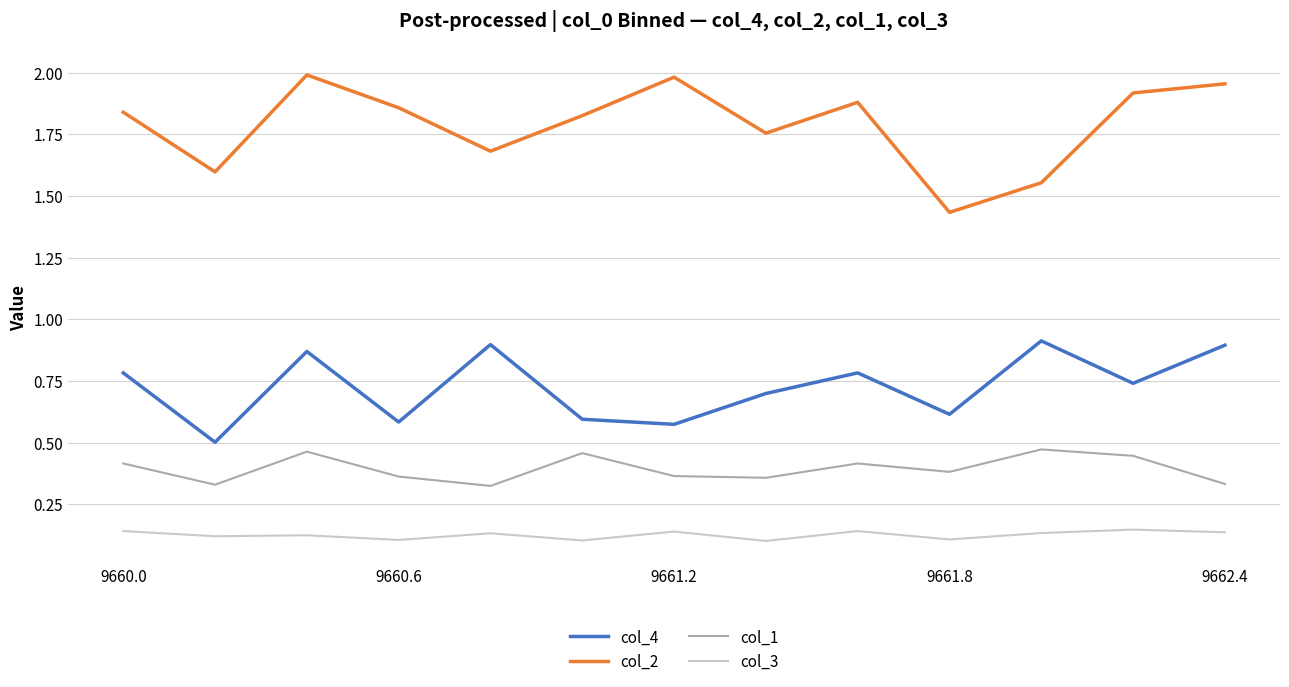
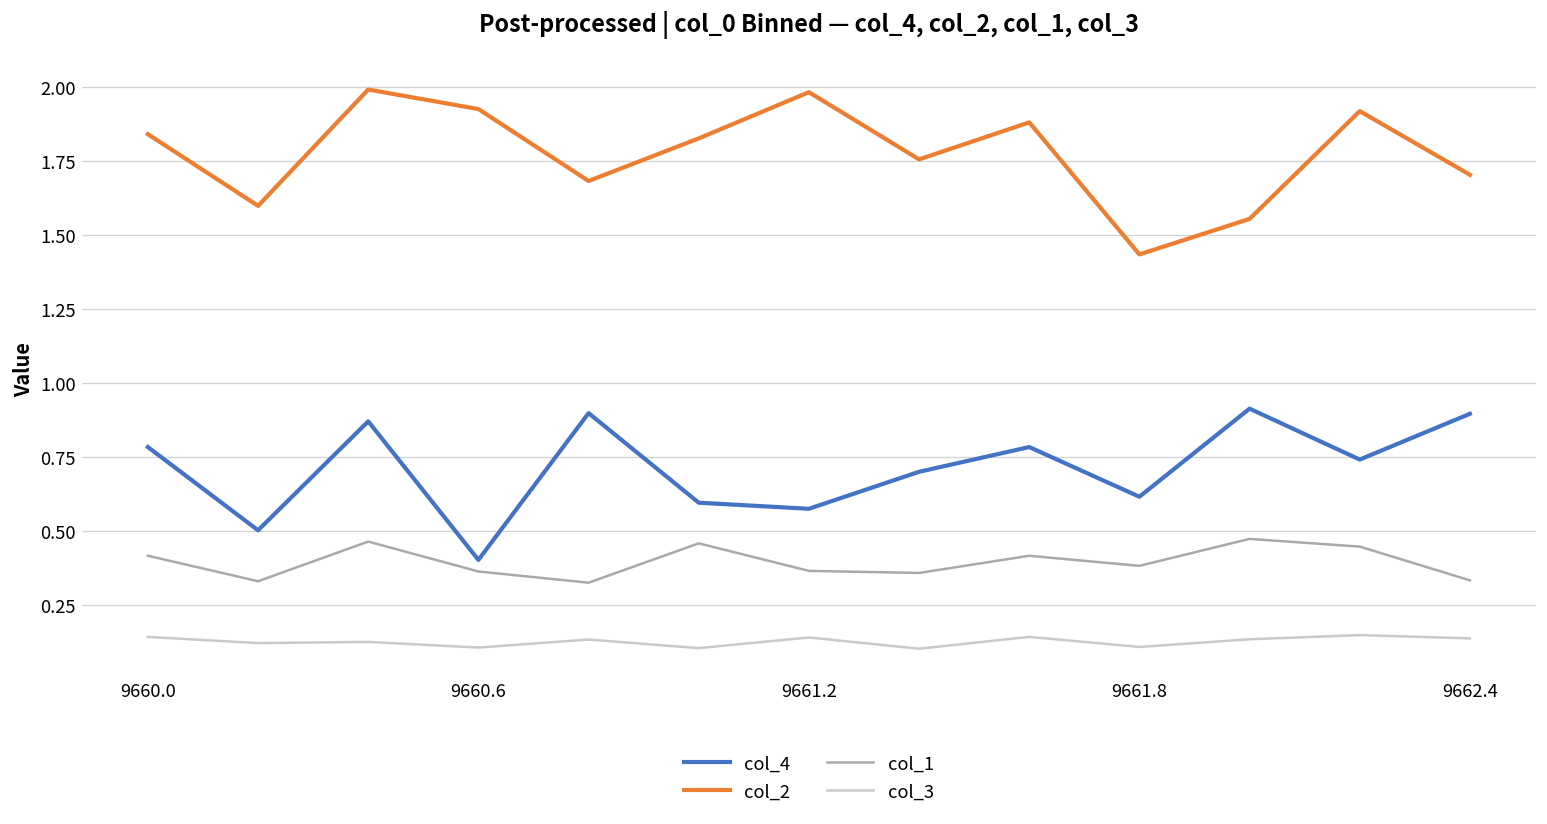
col_4, 9660.6: 0.58 -> 0.40
col_2, 9660.6: 1.86 -> 1.93
col_2, 9662.4: 1.96 -> 1.70
